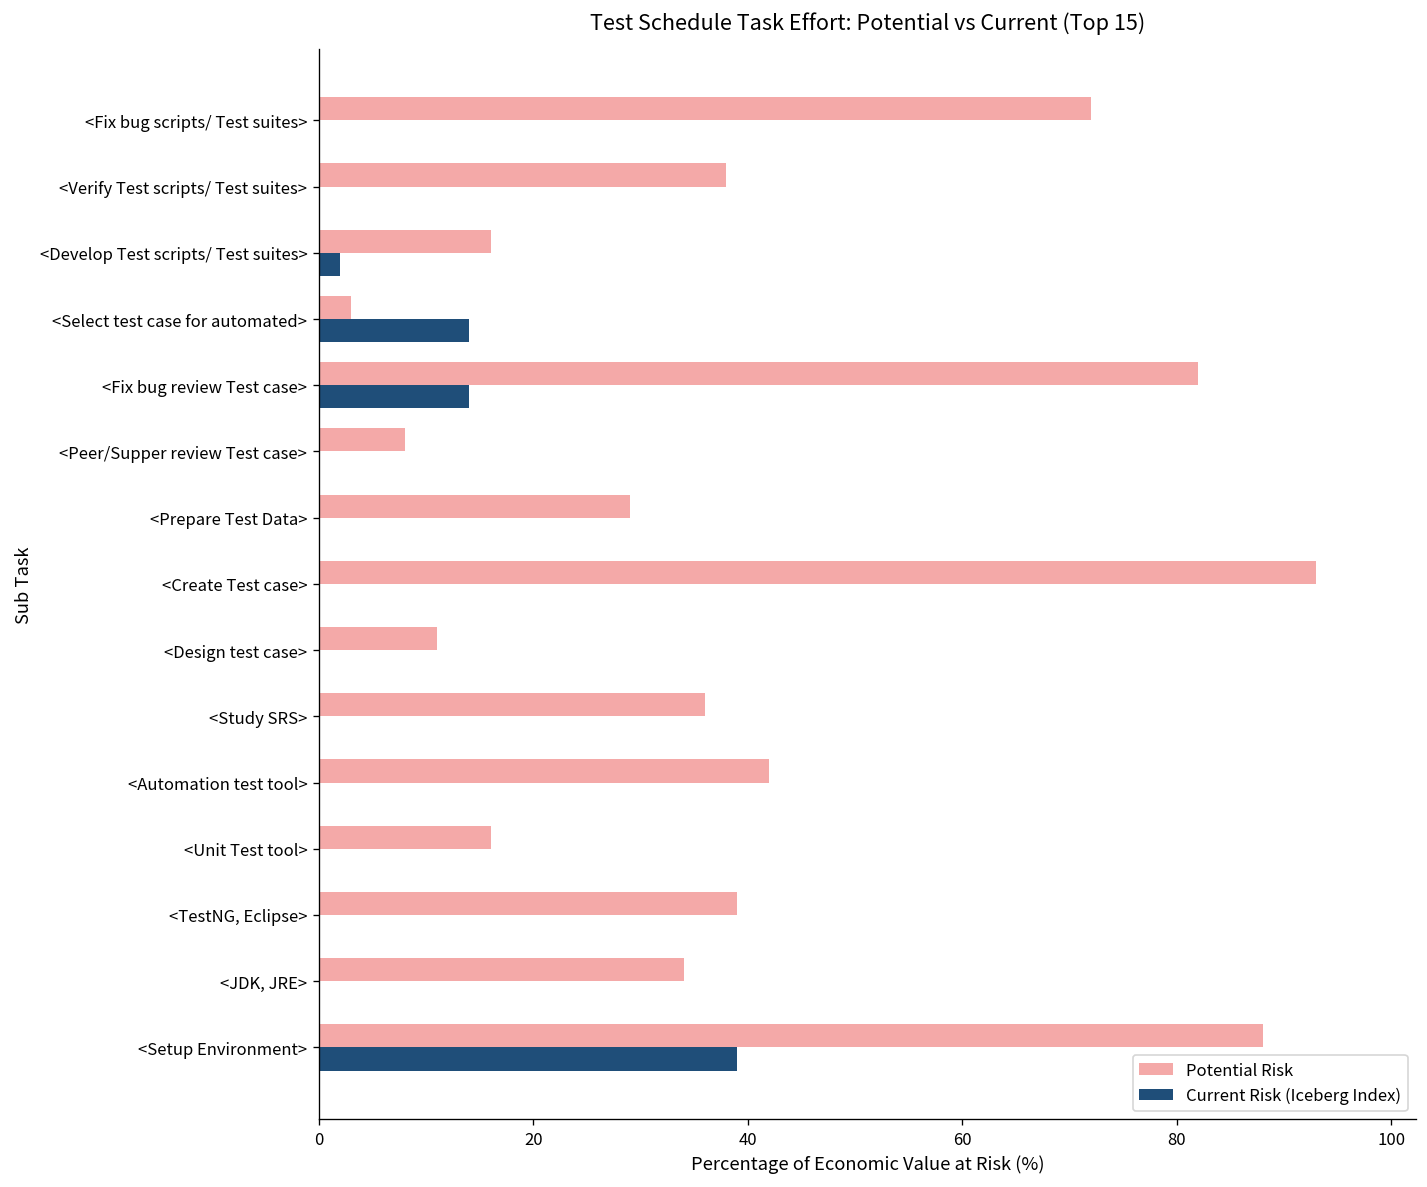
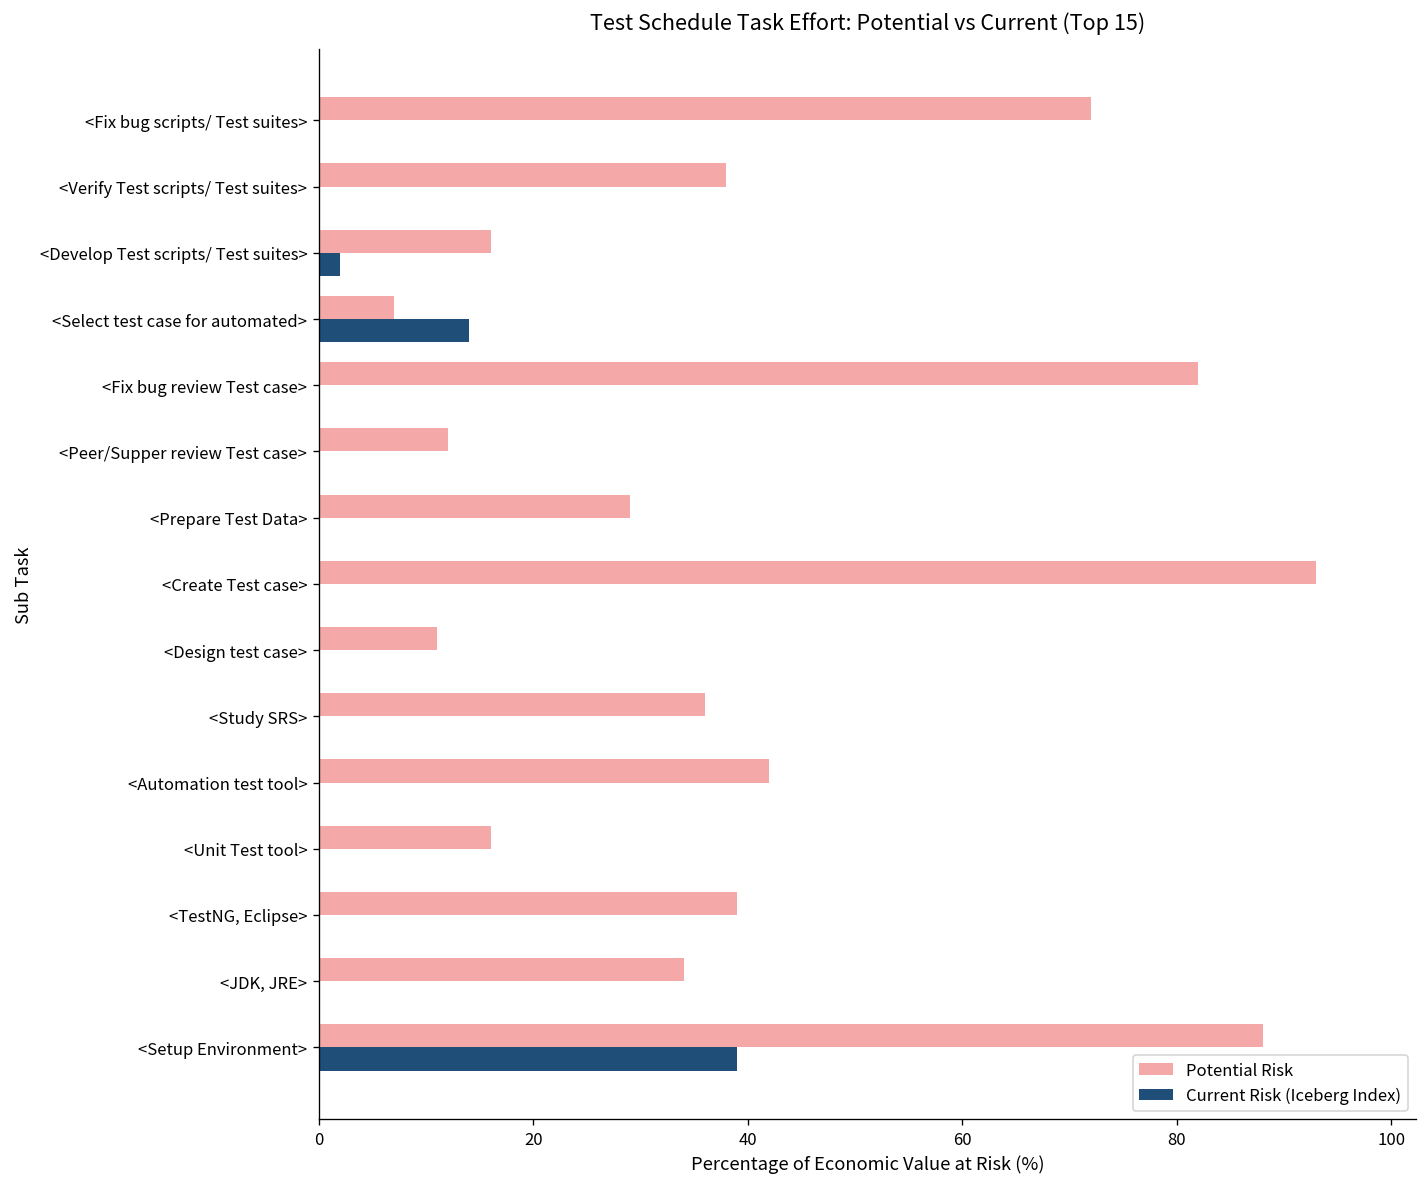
Potential Risk, <Select test case for automated>: 3 -> 7
Current Risk (Iceberg Index), <Fix bug review Test case>: 14 -> 0
Potential Risk, <Peer/Supper review Test case>: 8 -> 12
